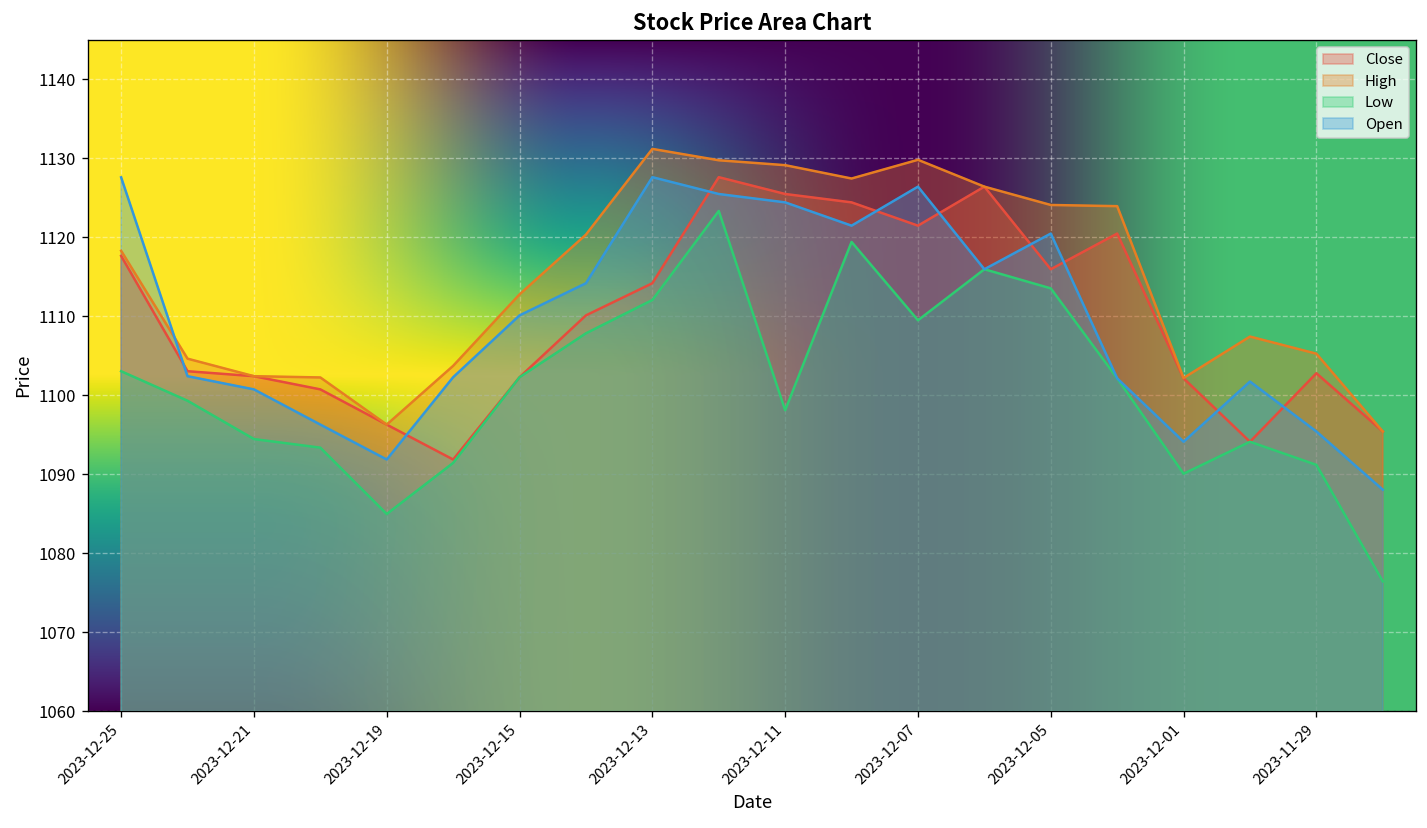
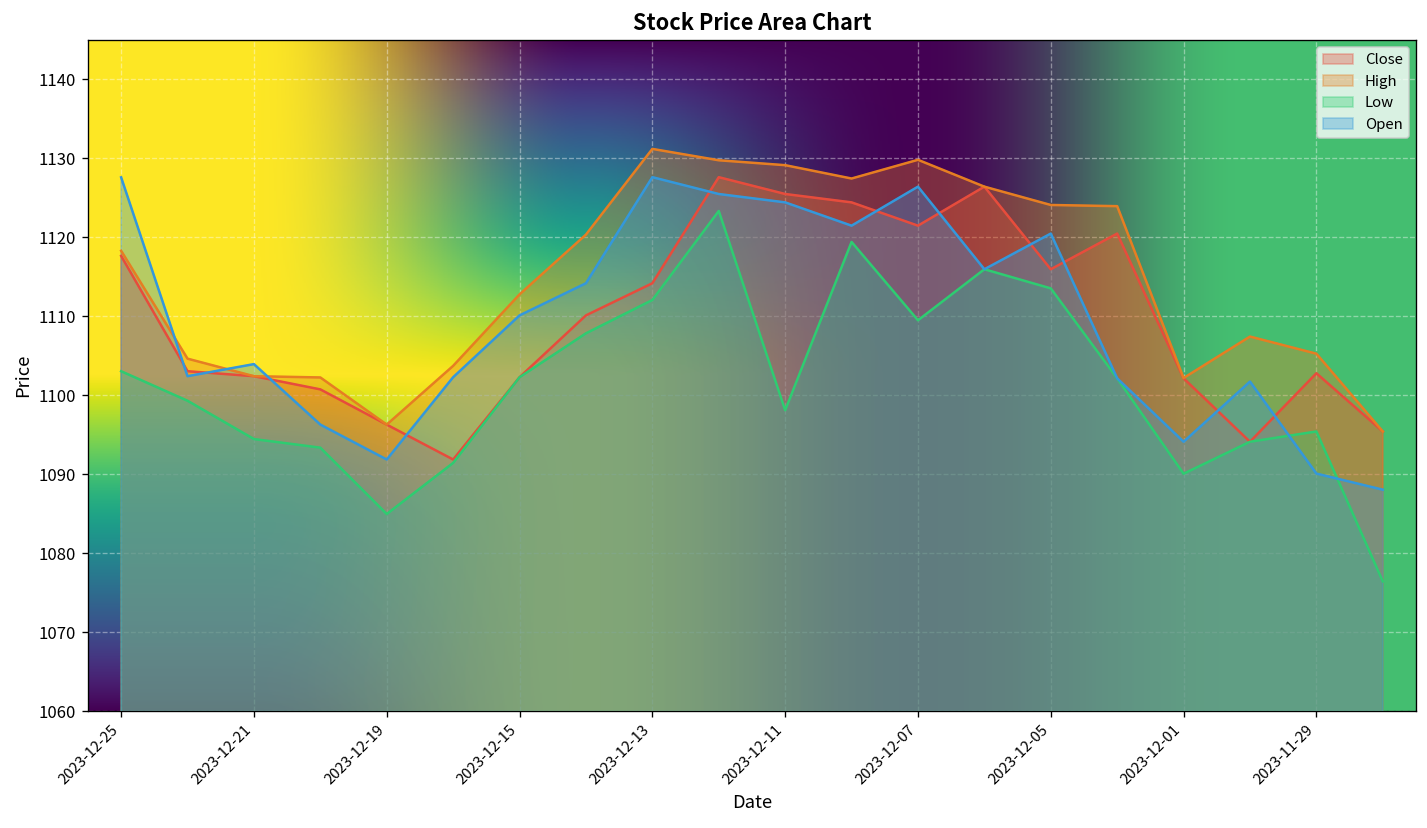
Open, 2023-12-21: 1101 -> 1104
Low, 2023-11-29: 1091 -> 1095
Open, 2023-11-29: 1095 -> 1090
